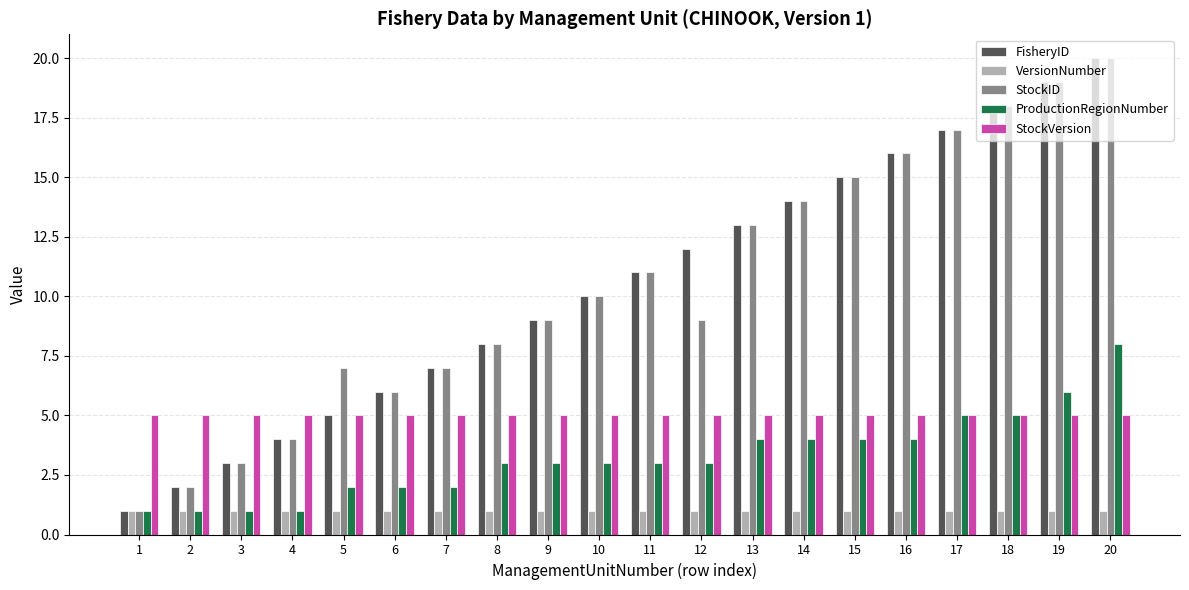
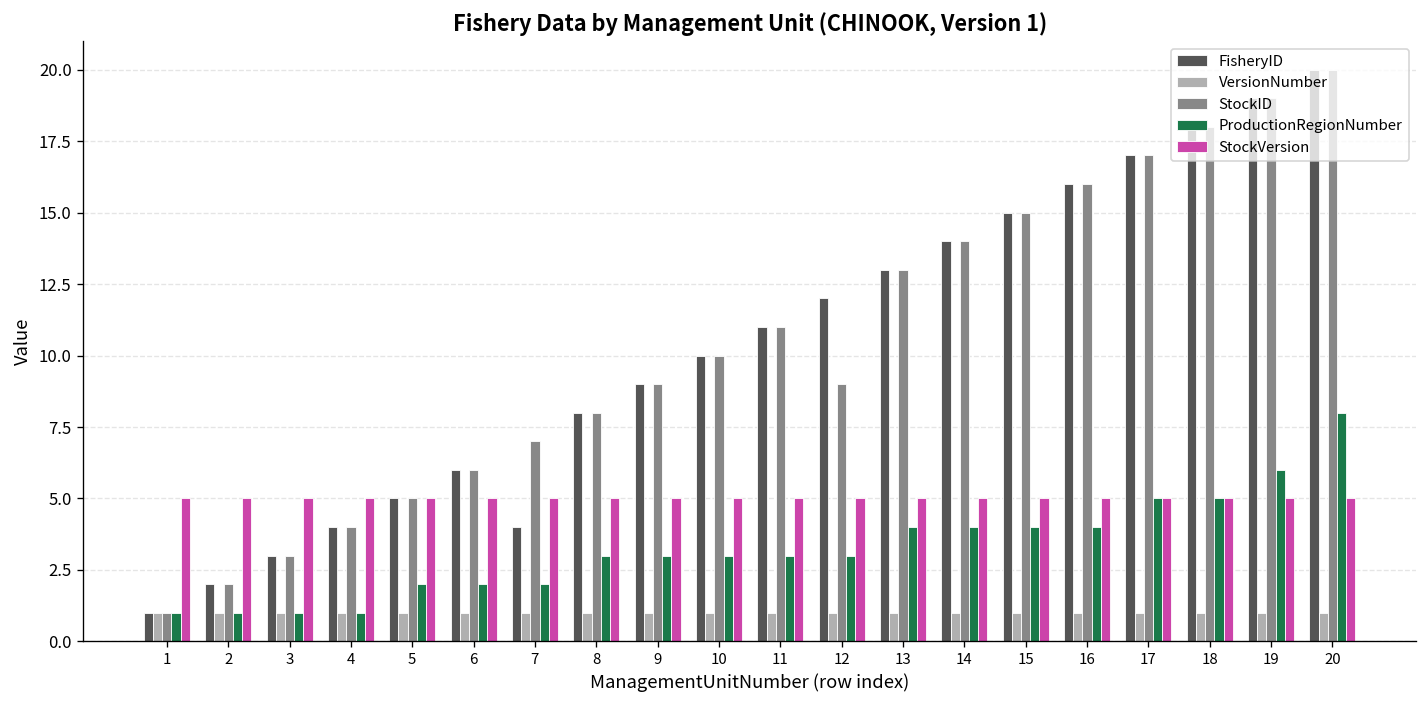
StockID, 5: 7 -> 5
FisheryID, 7: 7 -> 4
